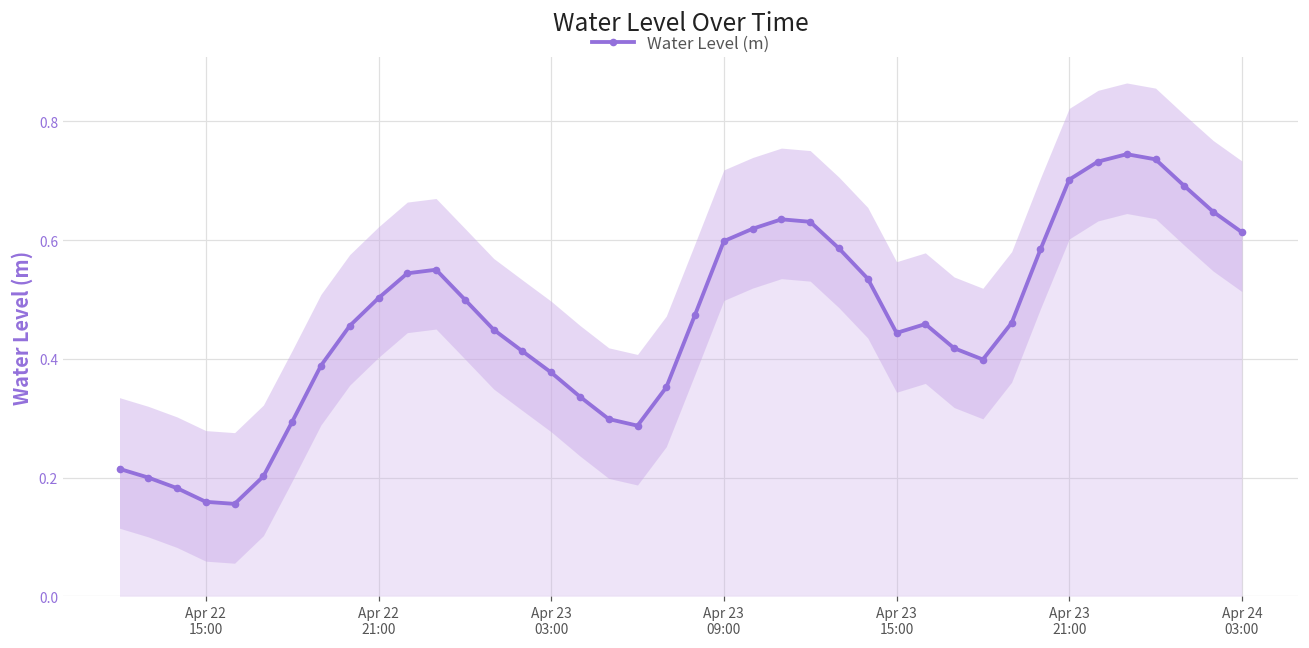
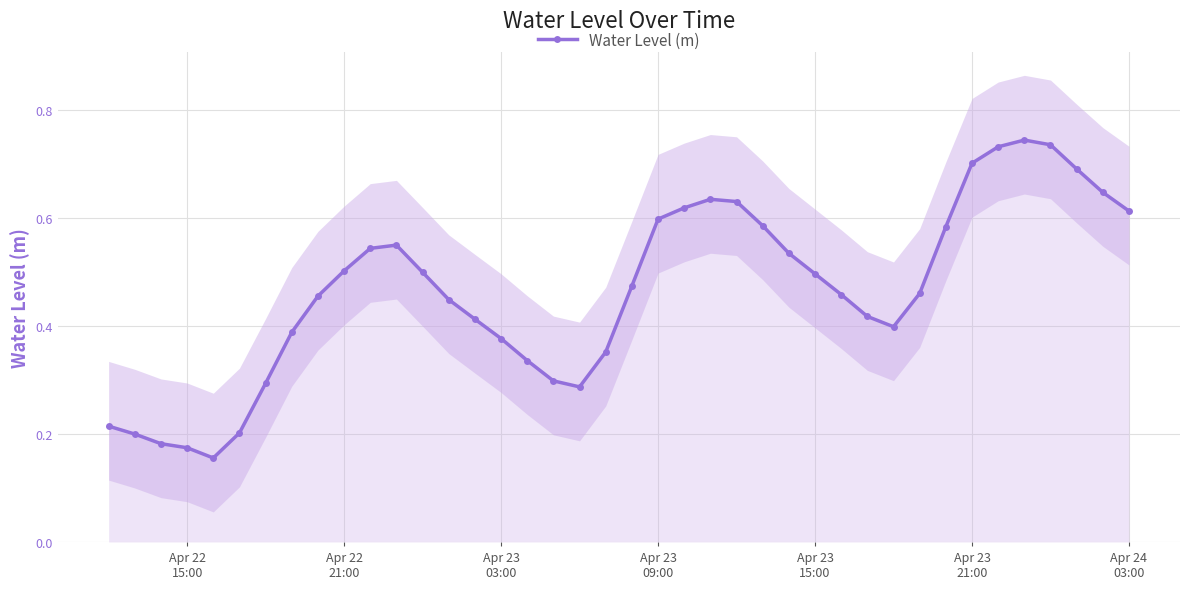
Water Level (m), Apr 22 15:00: 0.16 -> 0.17
Water Level (m), Apr 23 15:00: 0.44 -> 0.50
